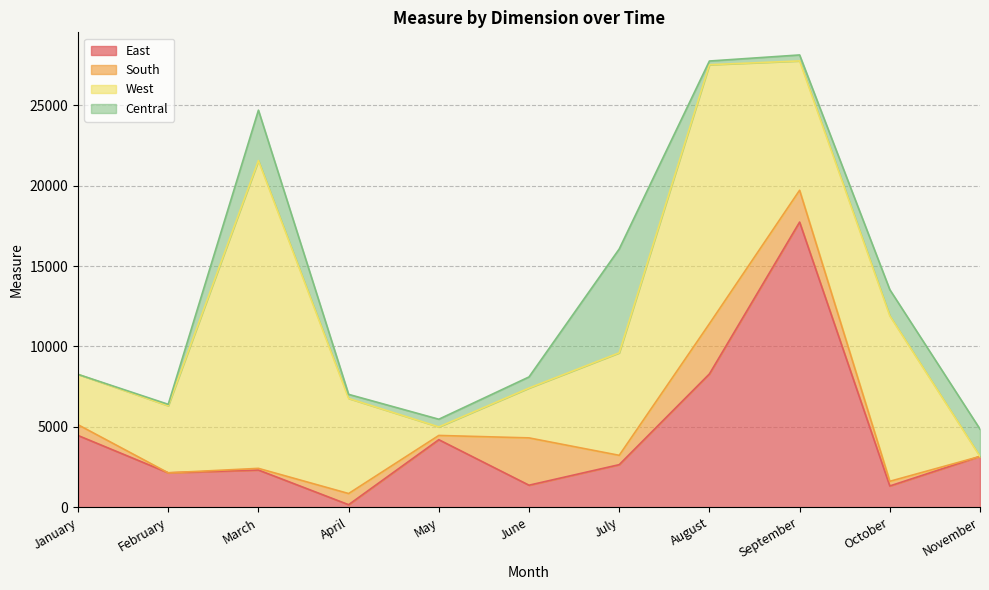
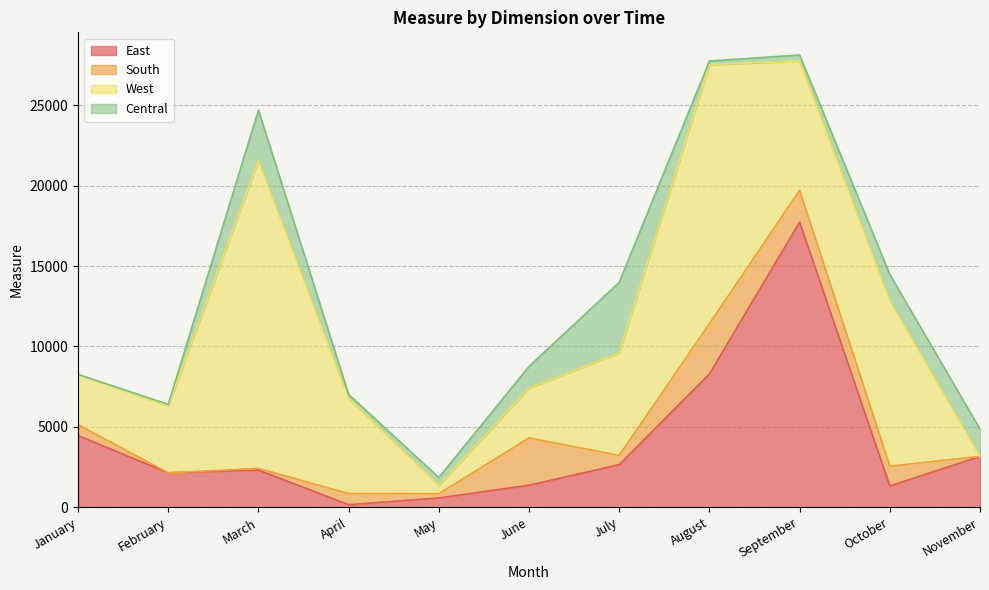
East, May: 4200 -> 600
Central, June: 700 -> 1300
Central, July: 6500 -> 4400
South, October: 300 -> 1200
